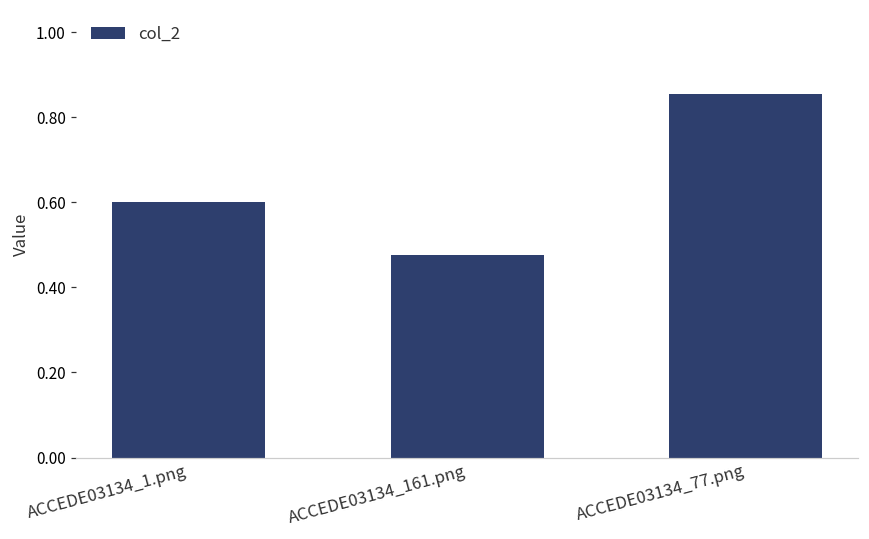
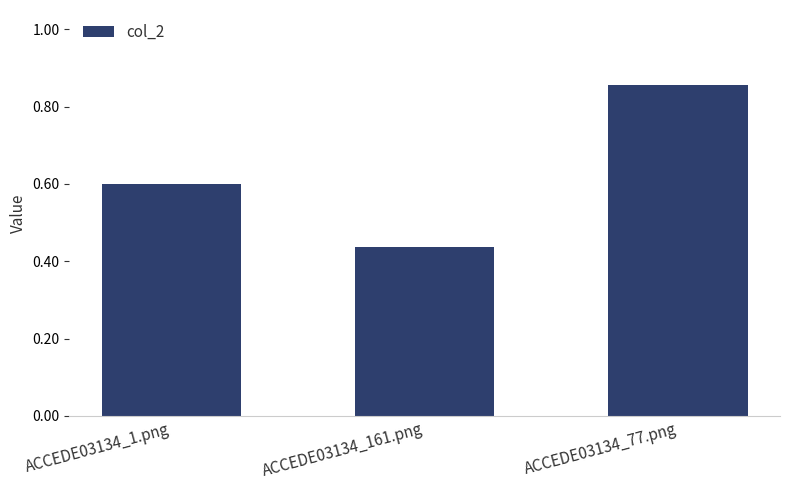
ACCEDE03134_161.png: 0.48 -> 0.44
